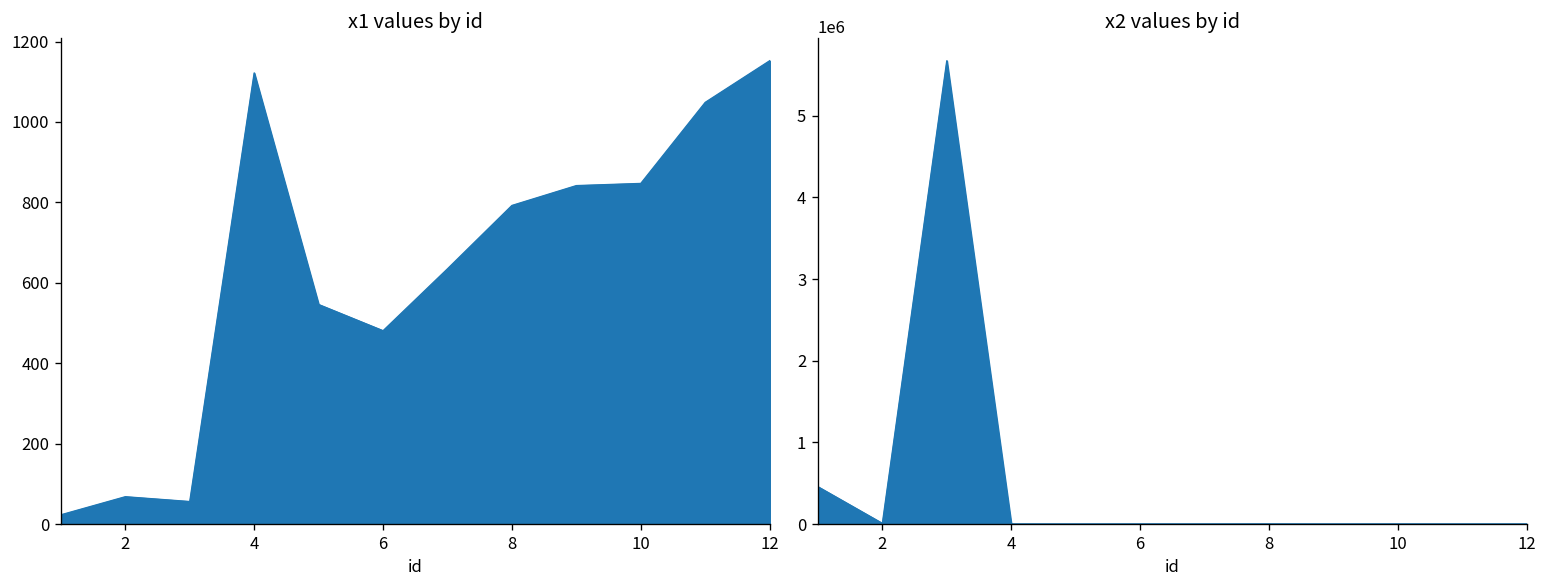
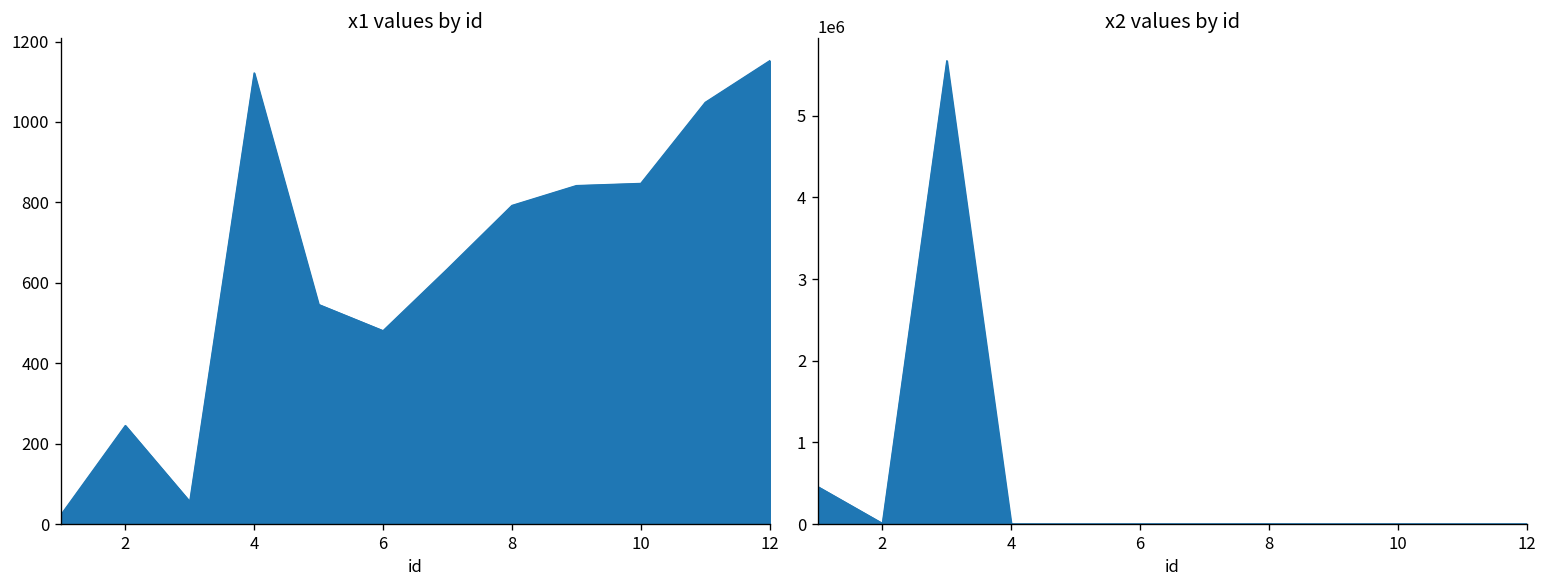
x1 values by id, 2: 70 -> 250
